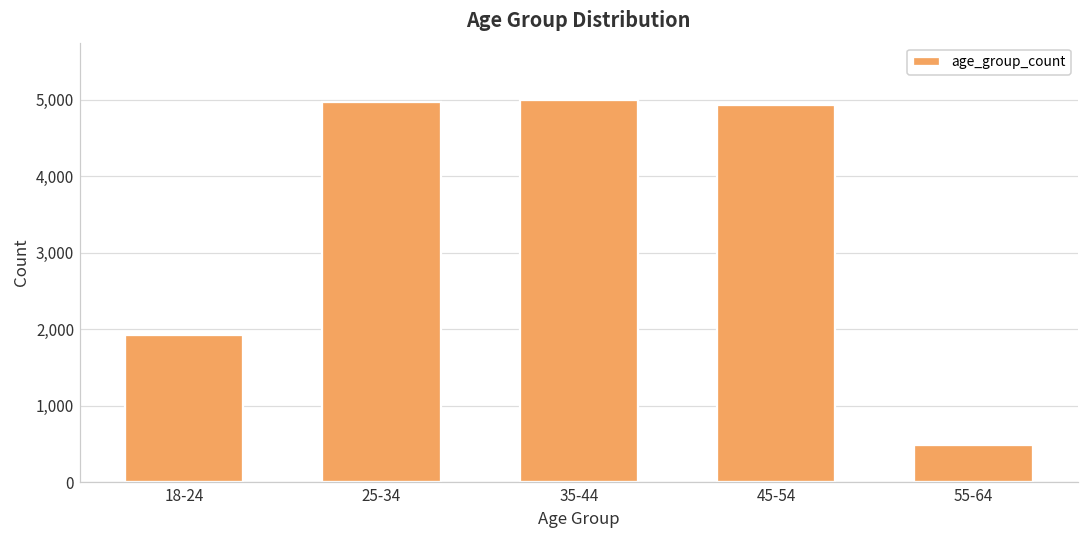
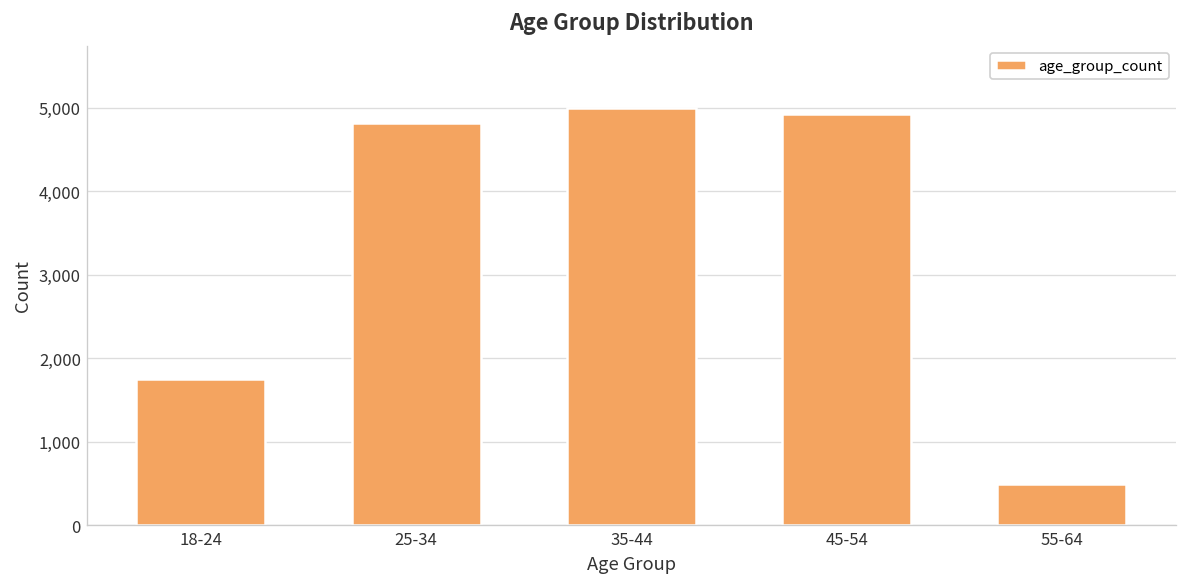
18-24: 1,900 -> 1,800
25-34: 5,000 -> 4,800
